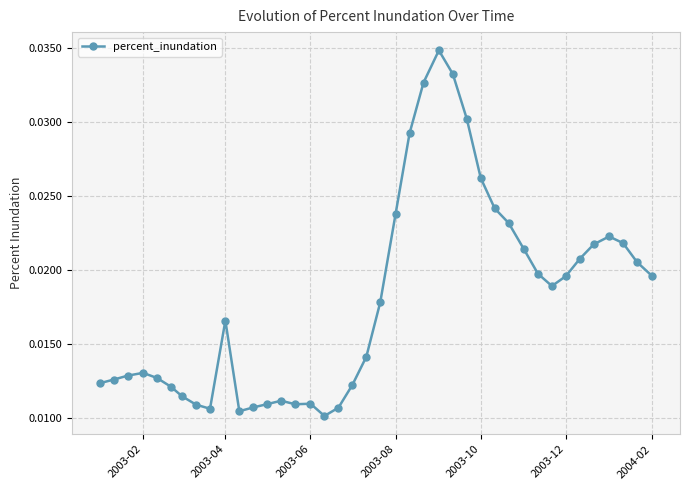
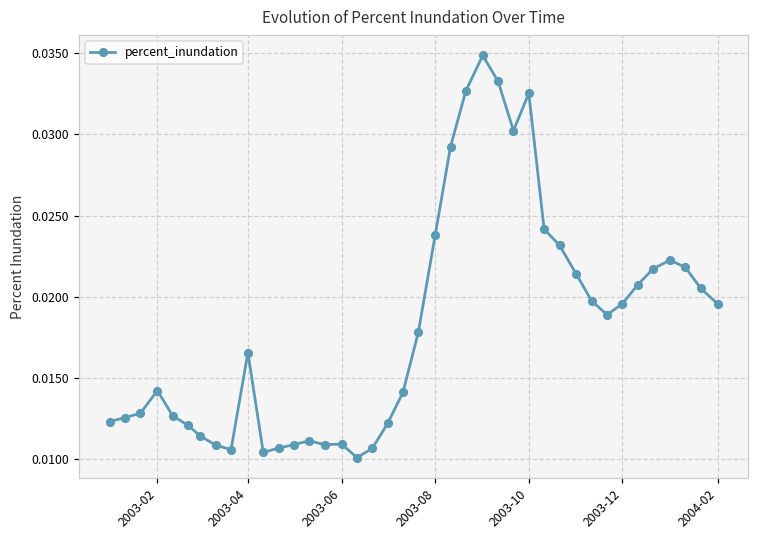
2003-02: 0.0130 -> 0.0142
2003-10: 0.0262 -> 0.0325
